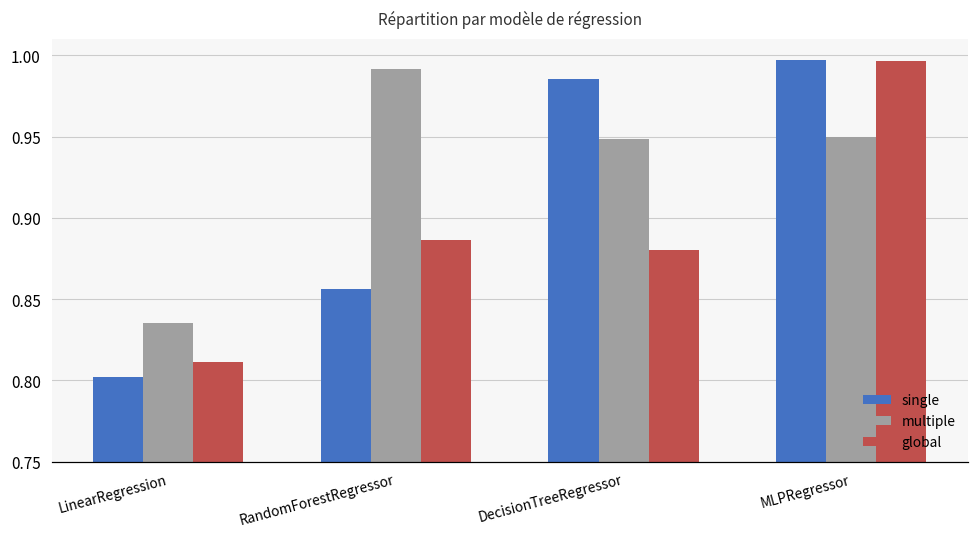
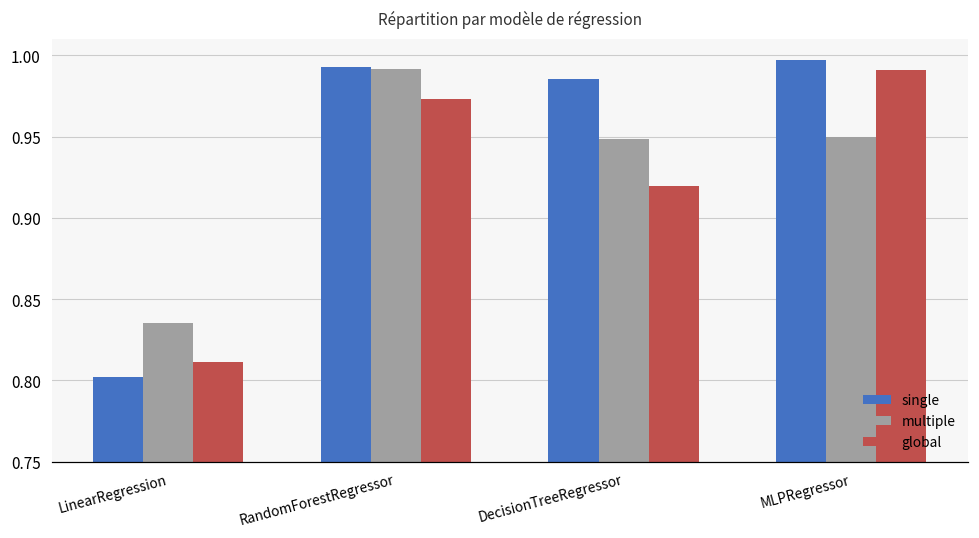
single, RandomForestRegressor: 0.856 -> 0.993
global, RandomForestRegressor: 0.886 -> 0.973
global, DecisionTreeRegressor: 0.880 -> 0.920
global, MLPRegressor: 0.996 -> 0.991
